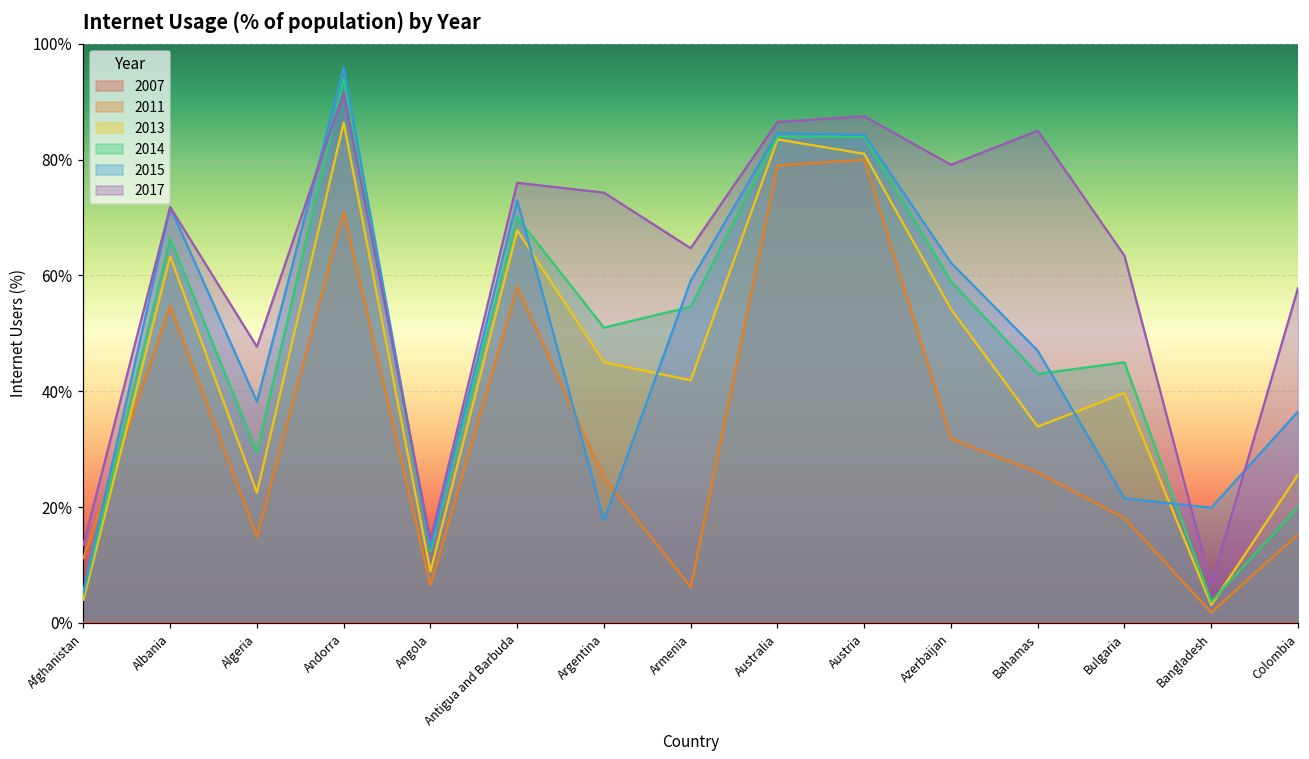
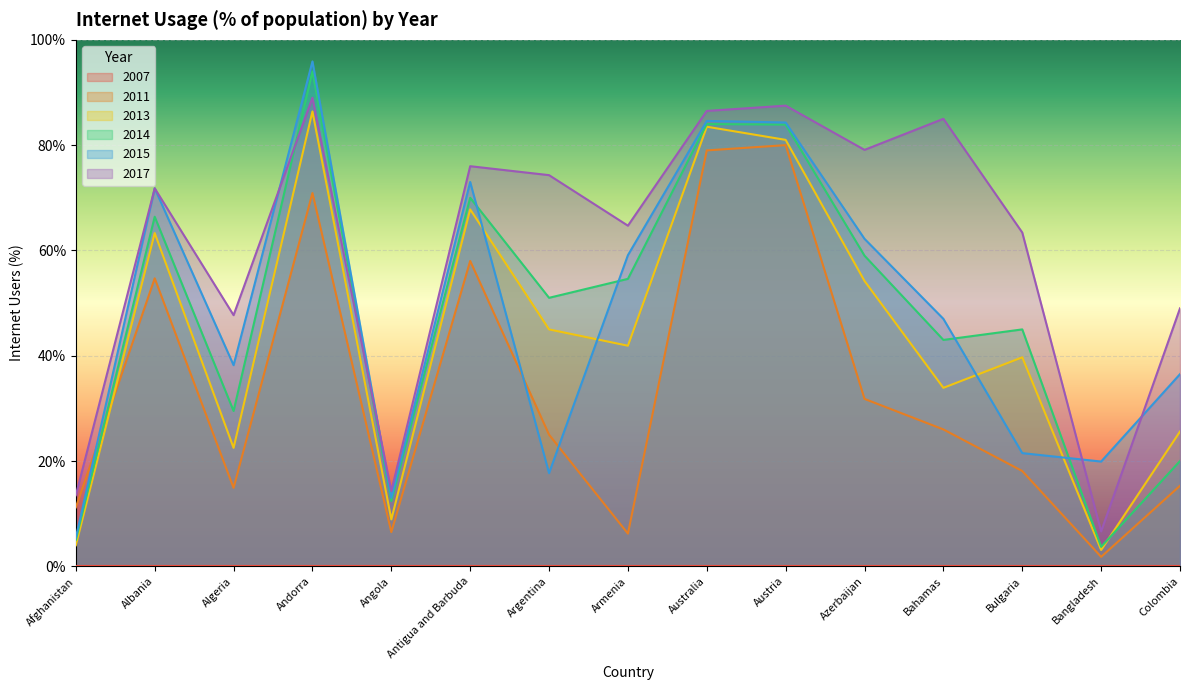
2017, Andorra: 92% -> 89%
2017, Colombia: 58% -> 49%
